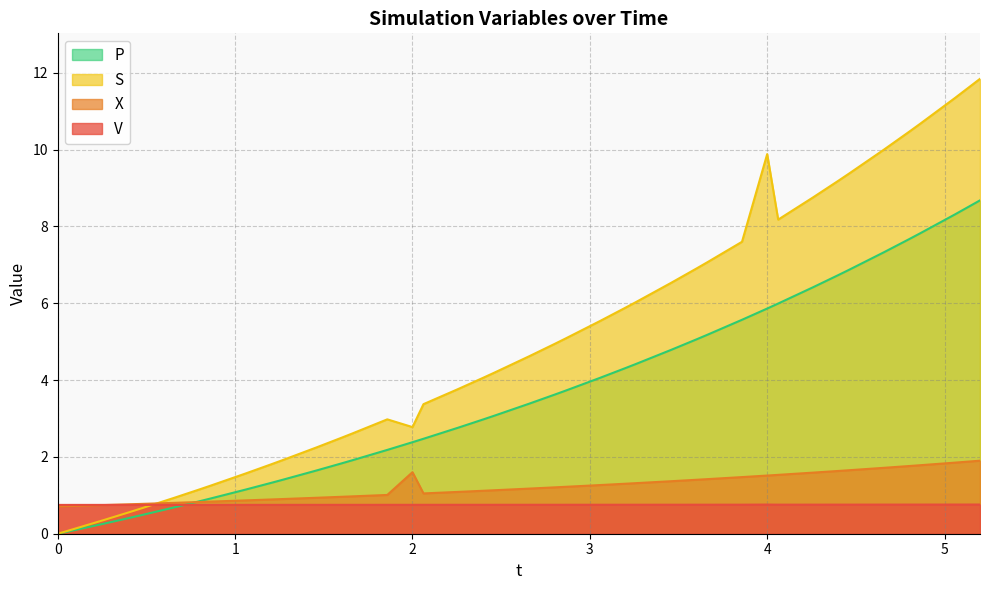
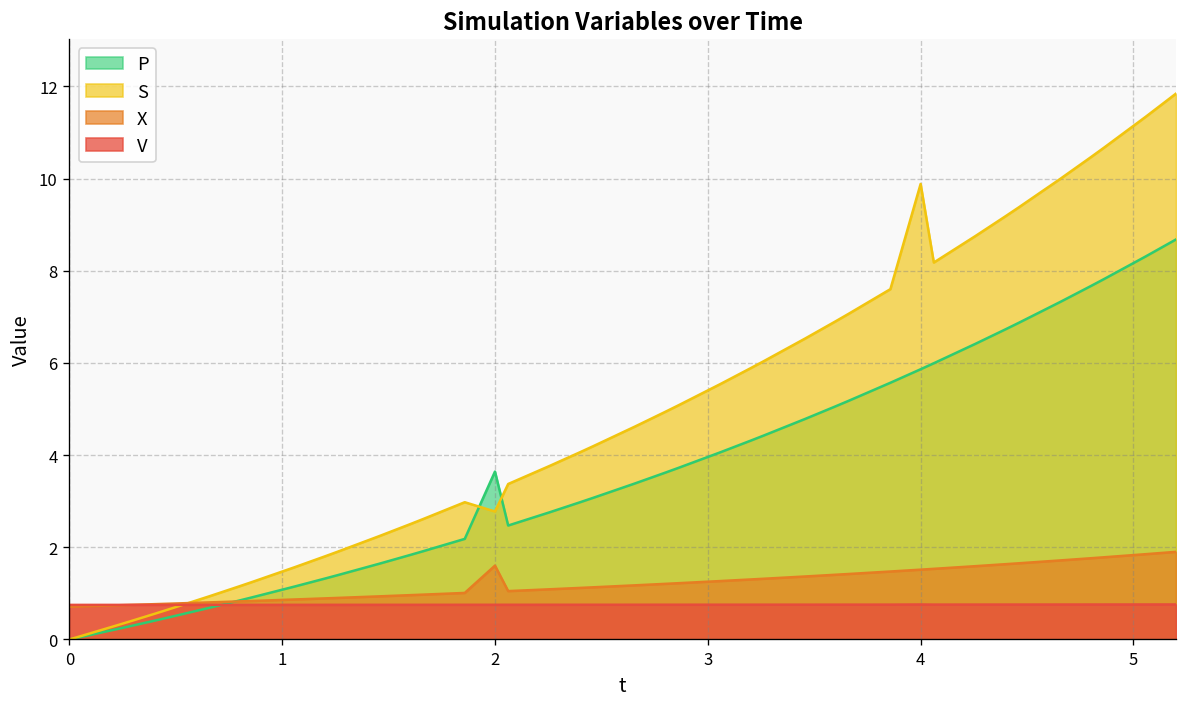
P, 2: 2.4 -> 3.6
